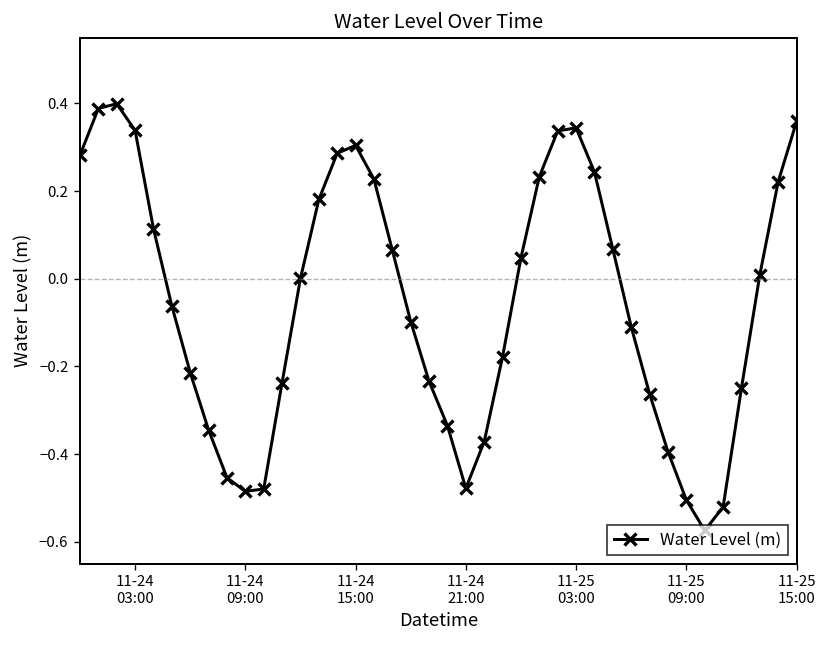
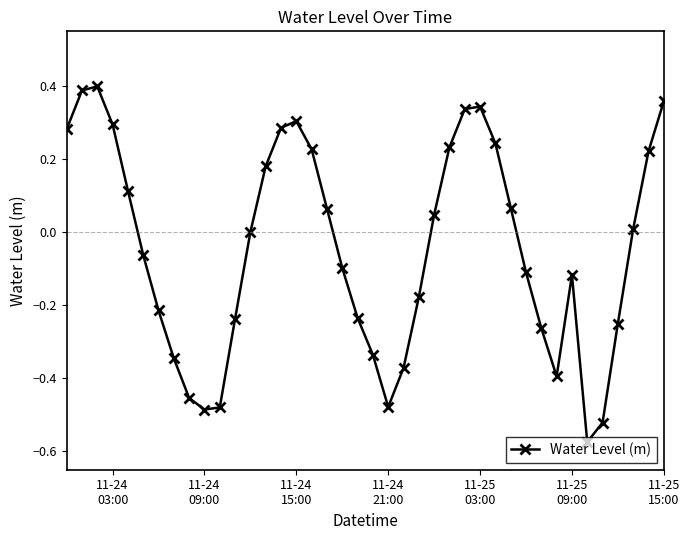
11-24 03:00: 0.34 -> 0.30
11-25 09:00: -0.50 -> -0.12
